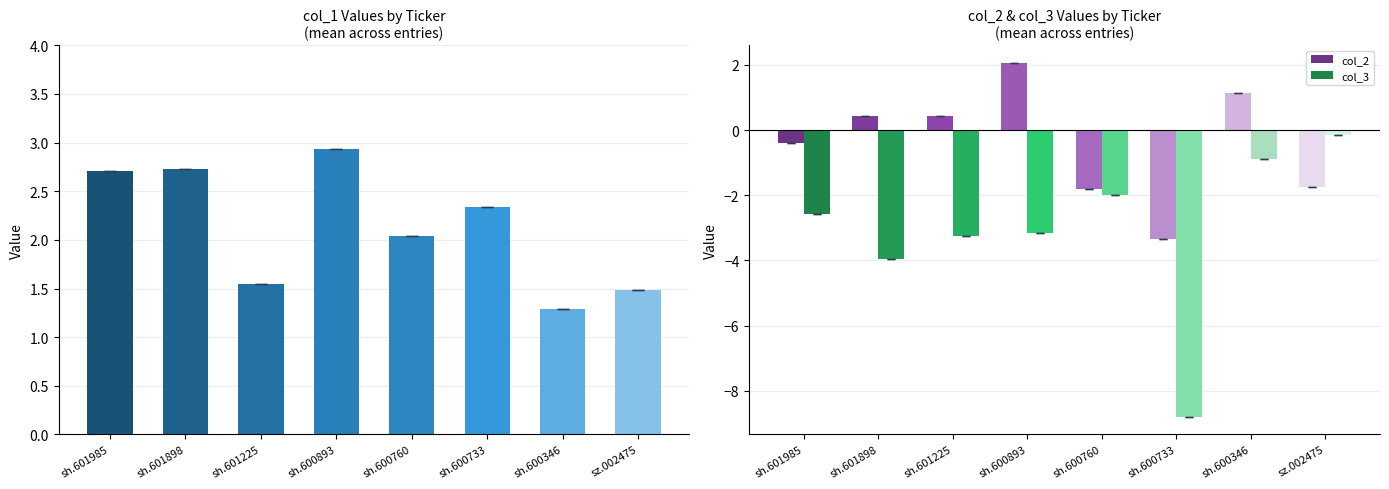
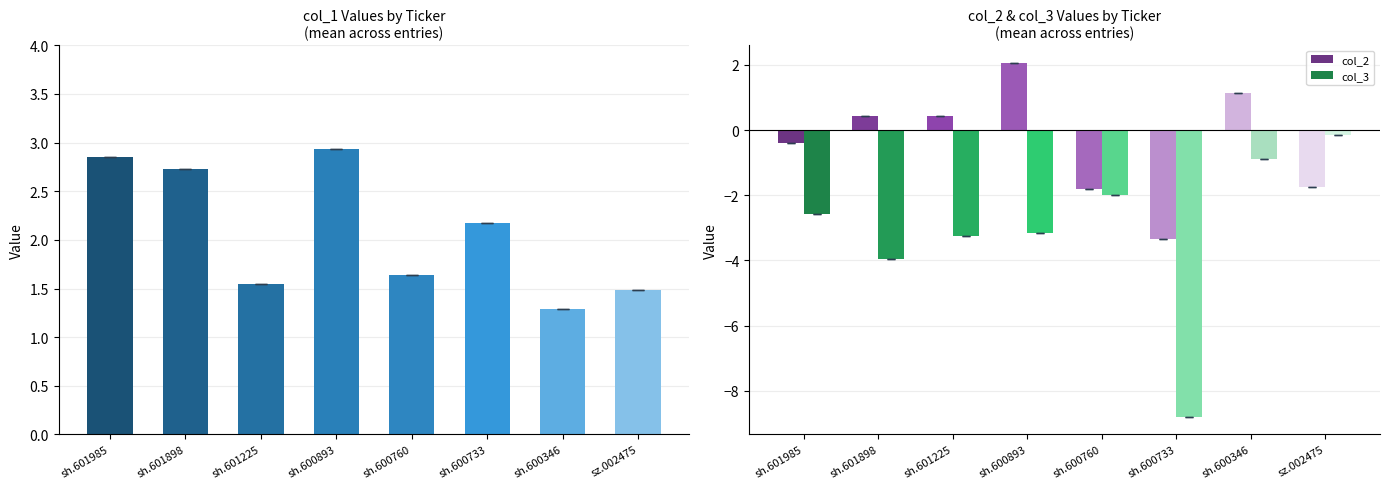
col_1 Values by Ticker (mean across entries), sh.601985: 2.7 -> 2.9
col_1 Values by Ticker (mean across entries), sh.600760: 2.0 -> 1.6
col_1 Values by Ticker (mean across entries), sh.600733: 2.3 -> 2.2
